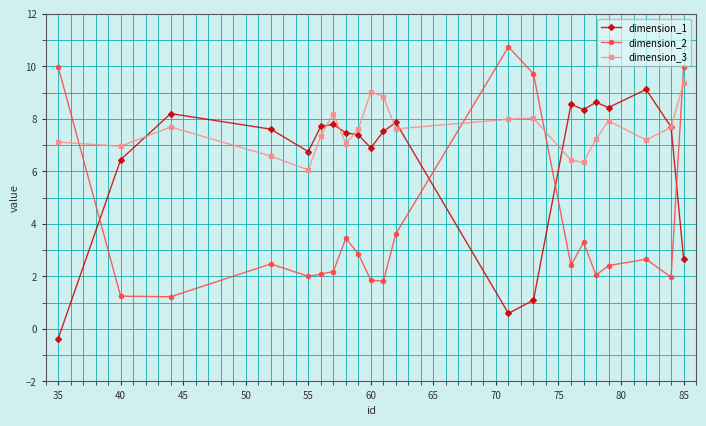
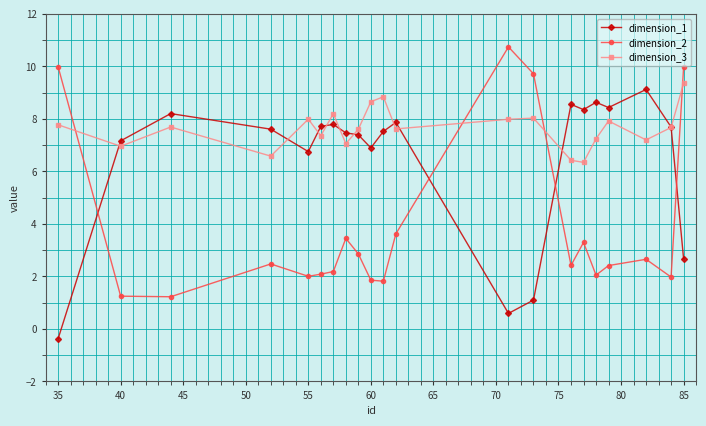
dimension_3, 35: 7.1 -> 7.8
dimension_1, 40: 6.4 -> 7.2
dimension_3, 55: 6.1 -> 8.0
dimension_3, 60: 9.0 -> 8.7
